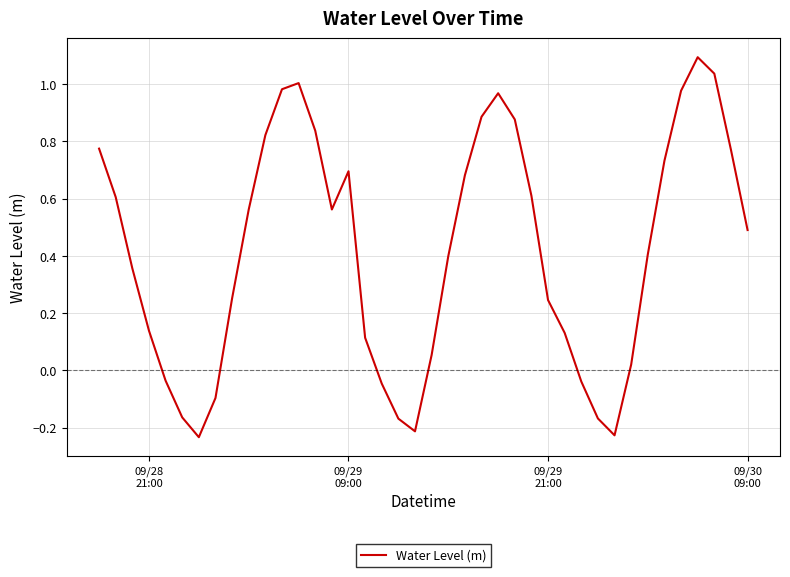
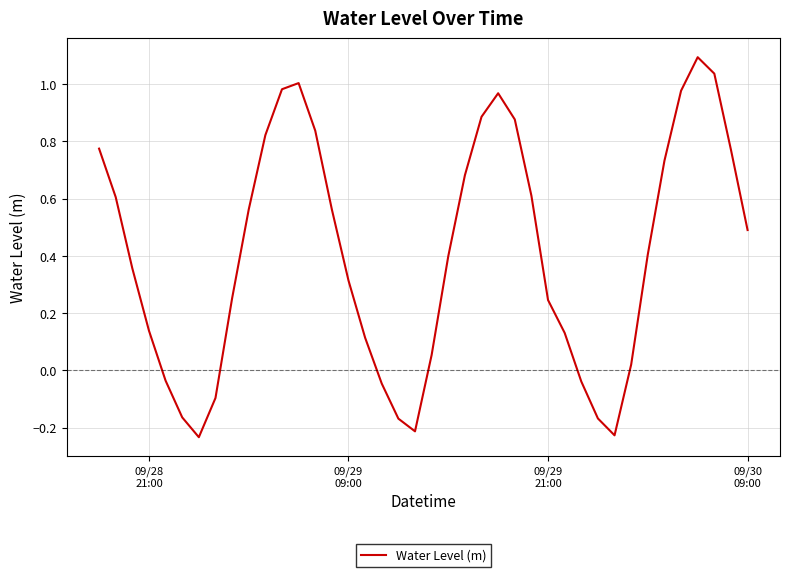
09/29 09:00: 0.70 -> 0.31
